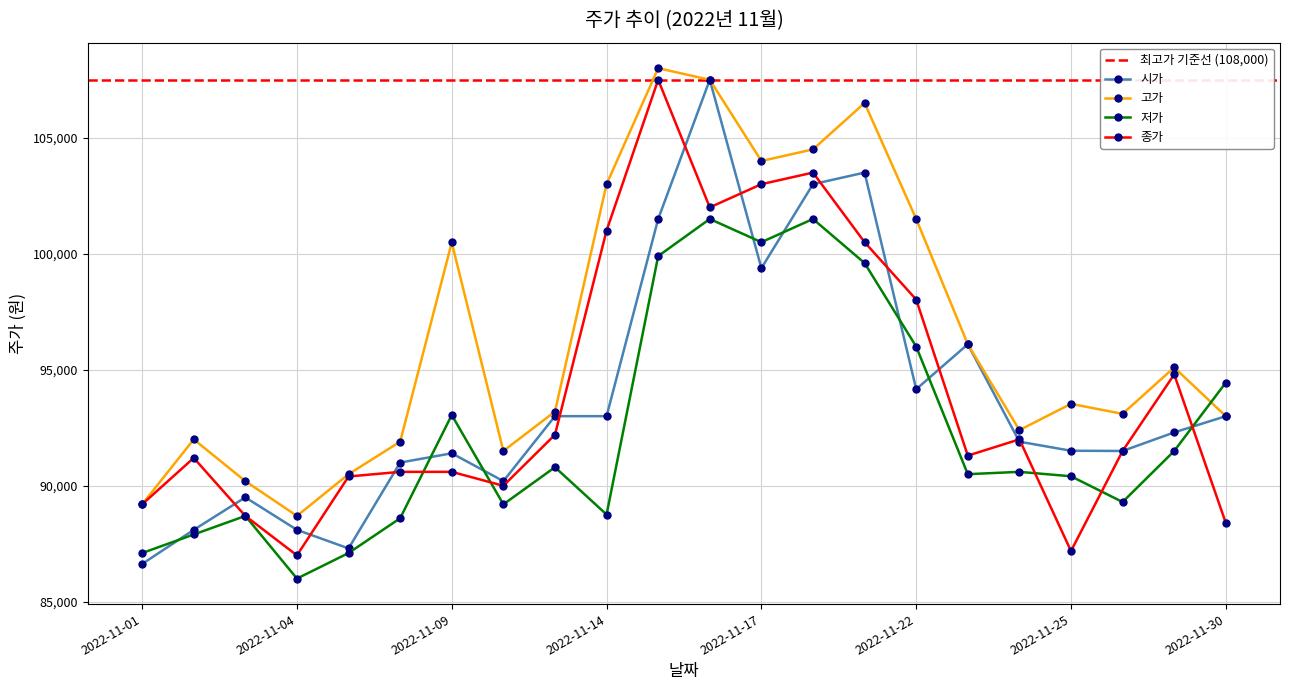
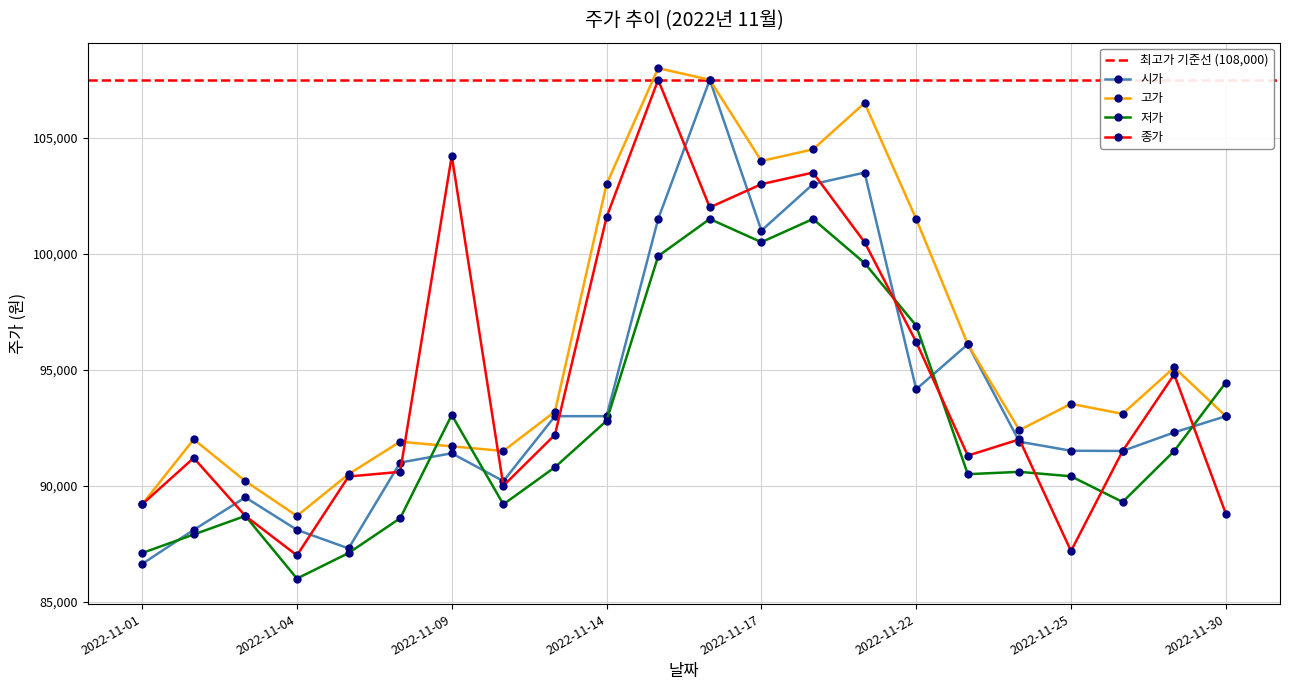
고가, 2022-11-09: 100,500 -> 91,700
종가, 2022-11-09: 90,600 -> 104,200
저가, 2022-11-14: 88,800 -> 92,800
종가, 2022-11-14: 101,000 -> 101,600
시가, 2022-11-17: 99,400 -> 101,000
저가, 2022-11-22: 96,000 -> 96,900
종가, 2022-11-22: 98,000 -> 96,200
종가, 2022-11-30: 88,400 -> 88,800
